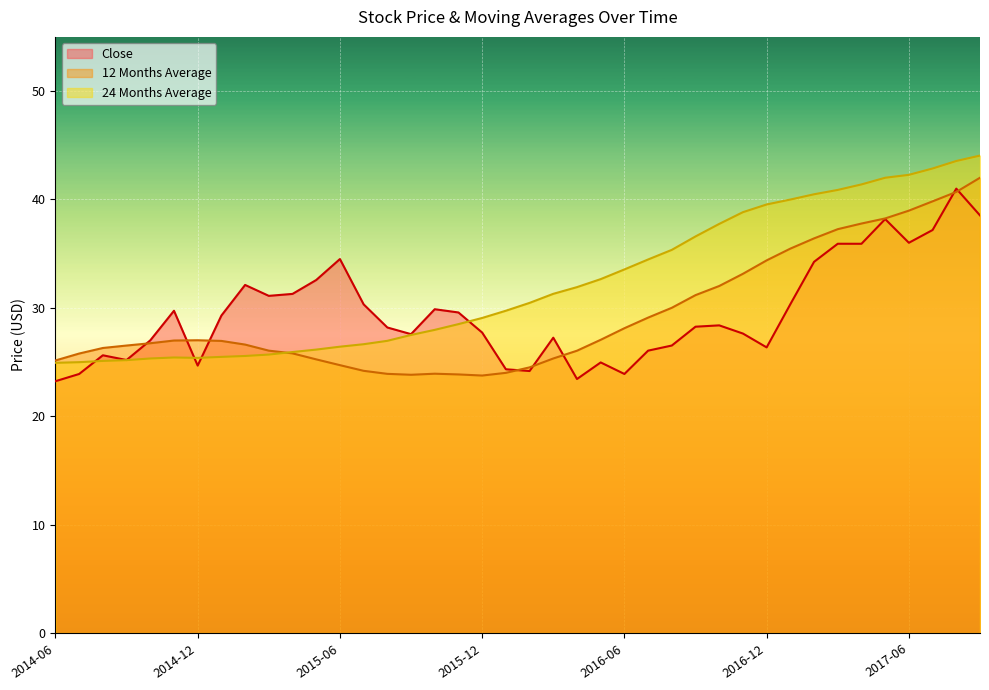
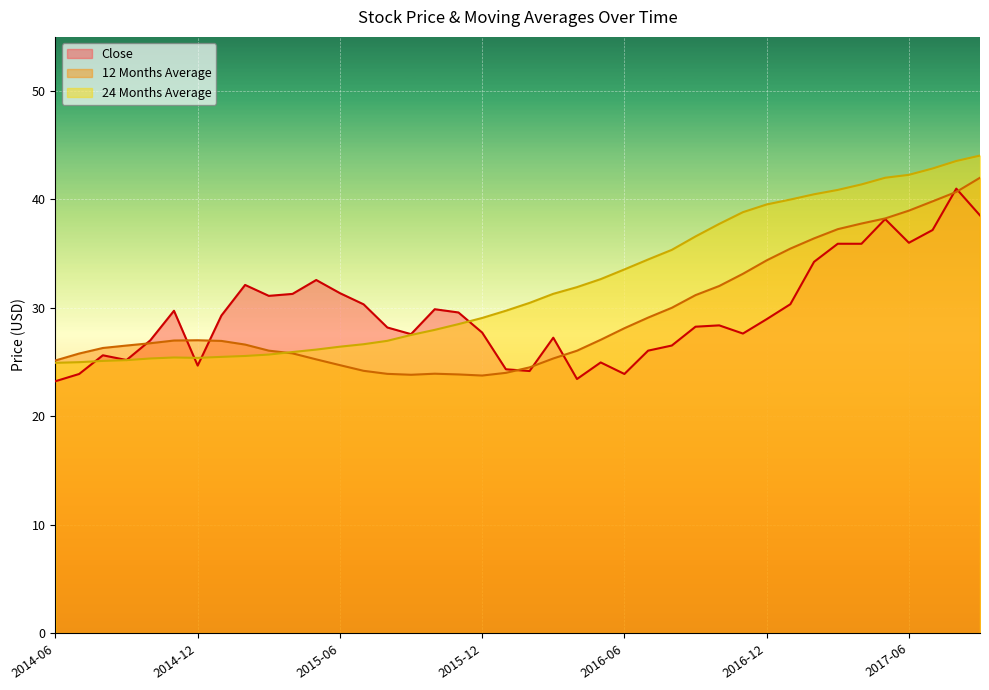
Close, 2015-06: 34.5 -> 31.4
Close, 2016-12: 26.4 -> 29.0
